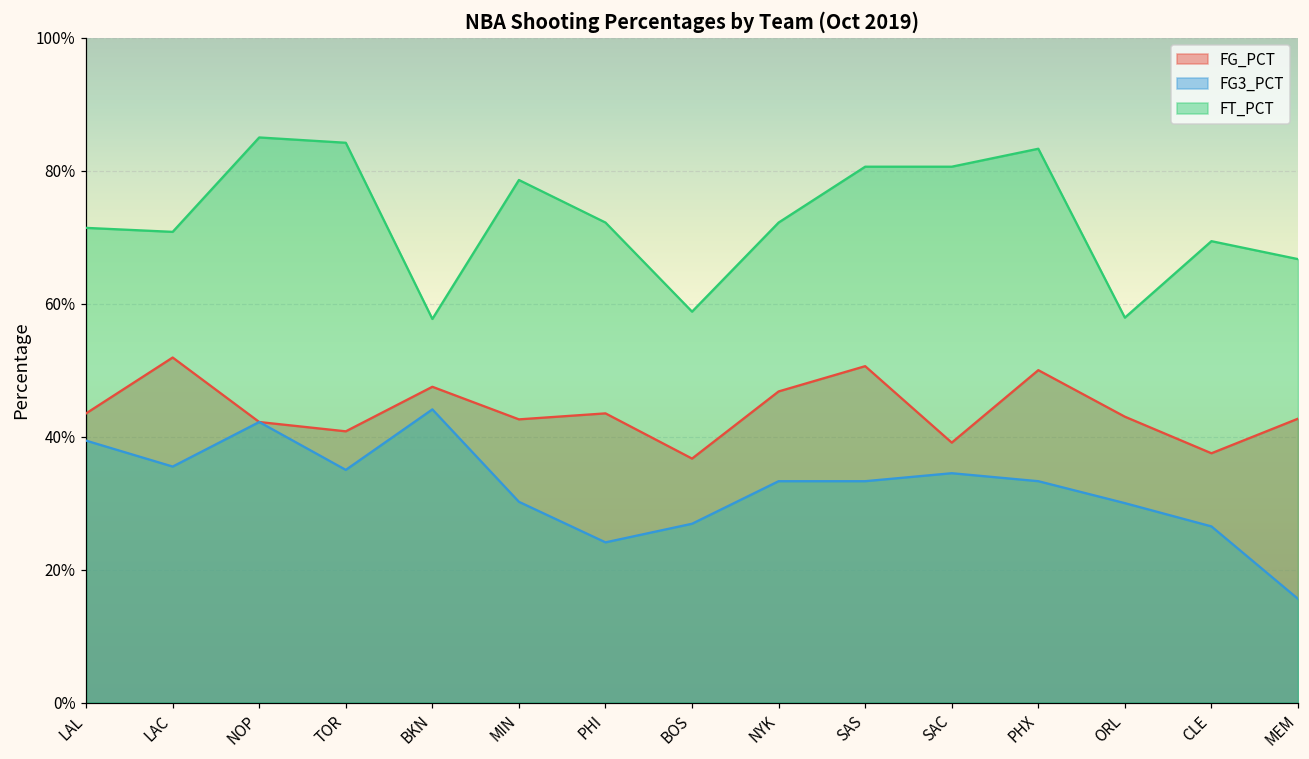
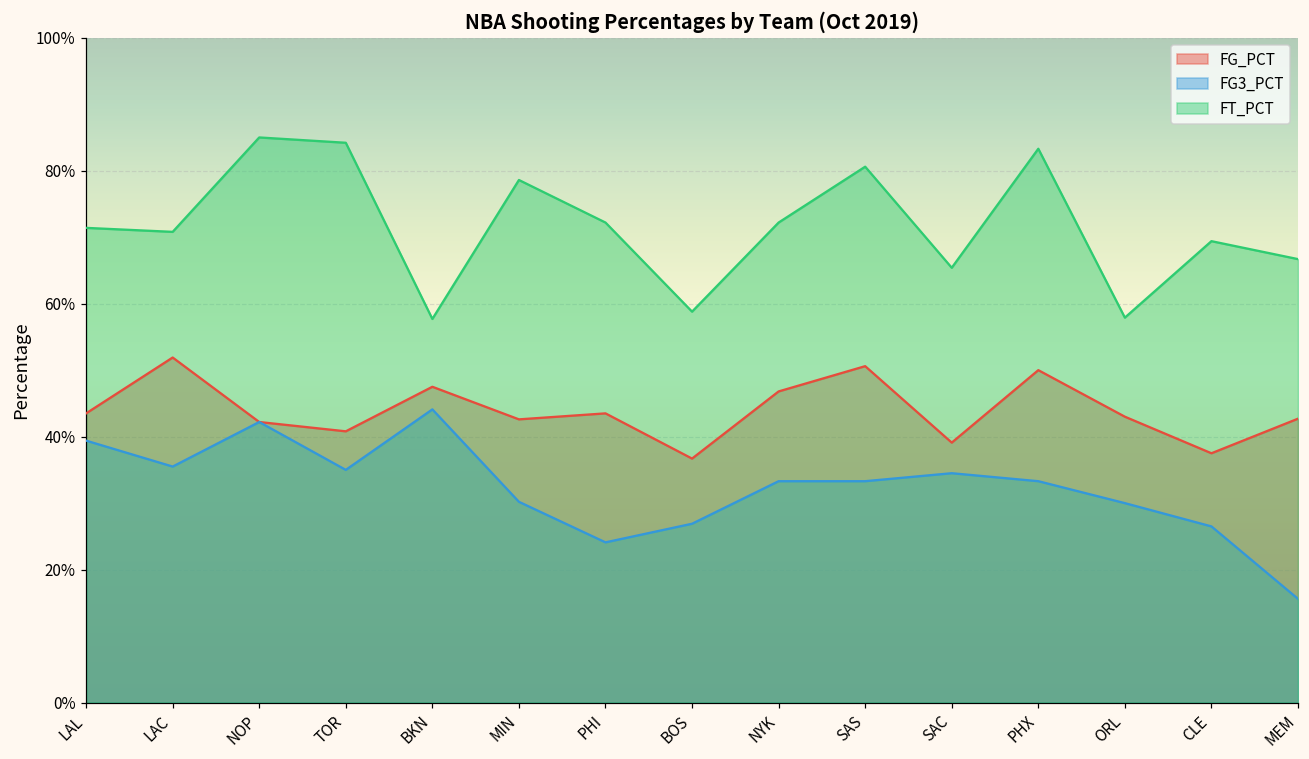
FT_PCT, SAC: 81% -> 65%
